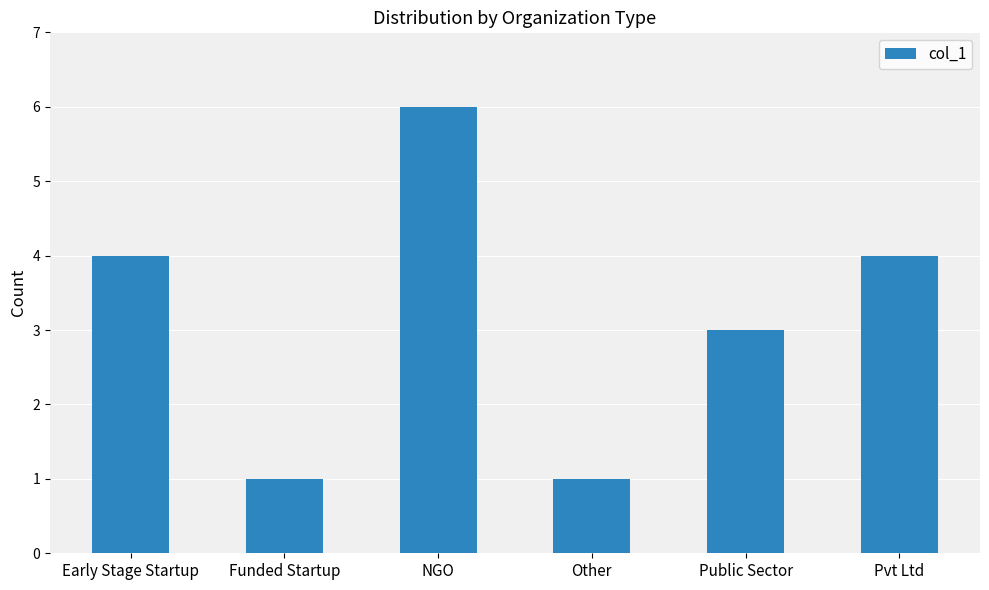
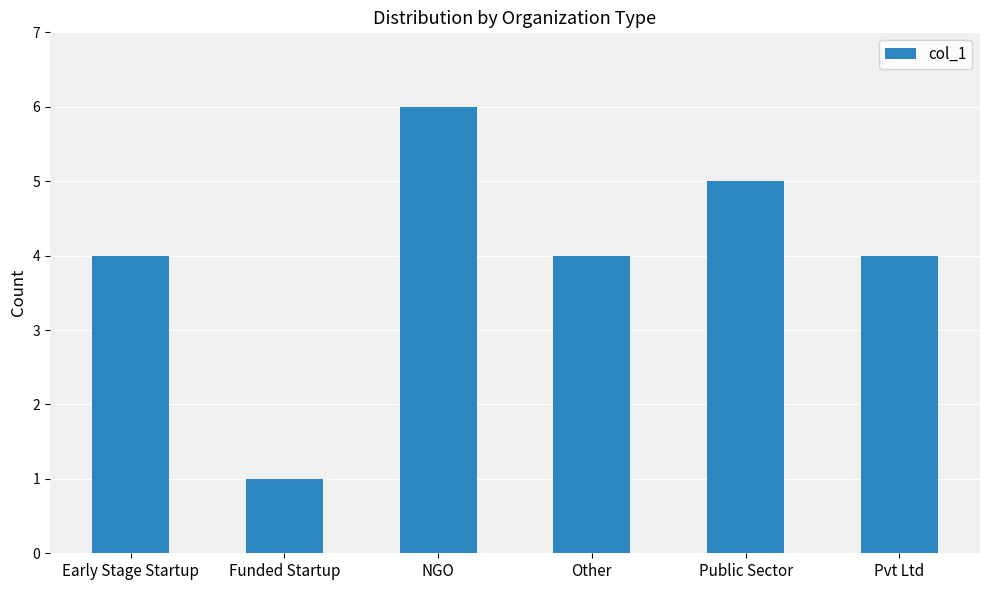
Other: 1 -> 4
Public Sector: 3 -> 5
